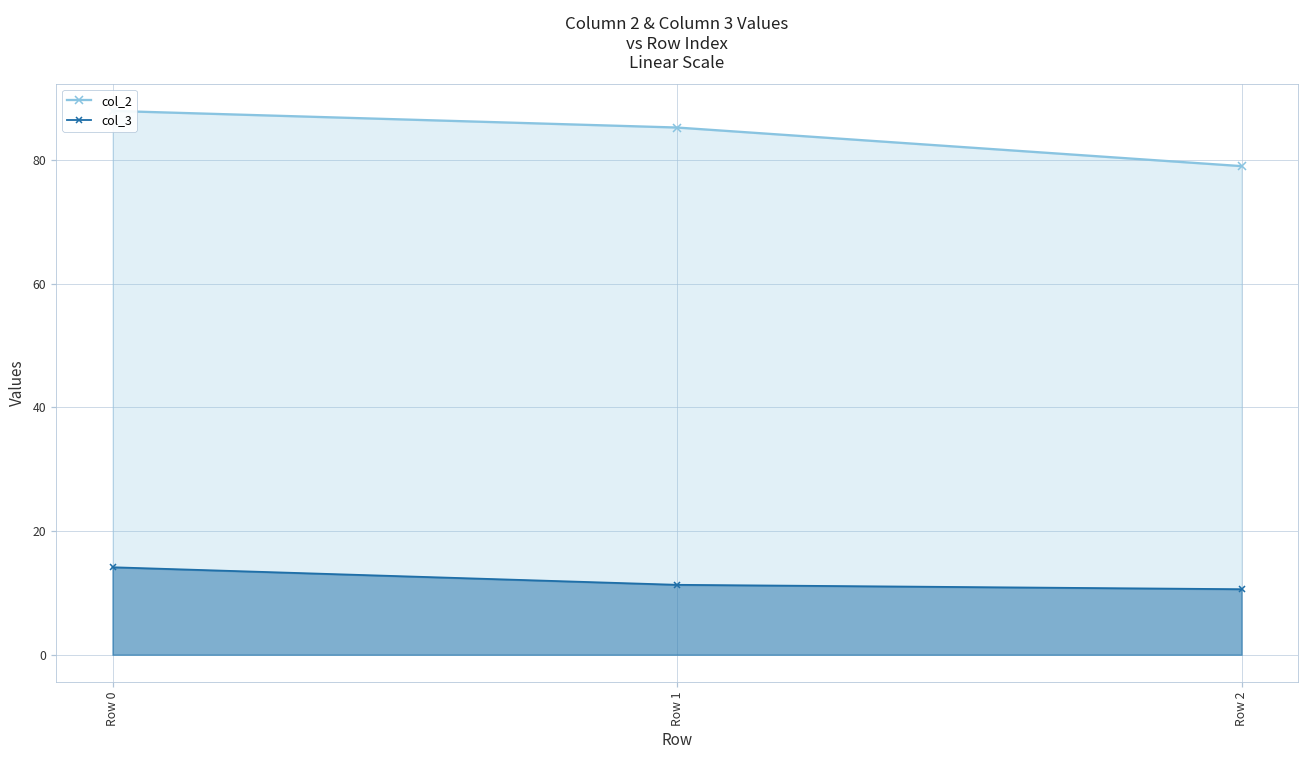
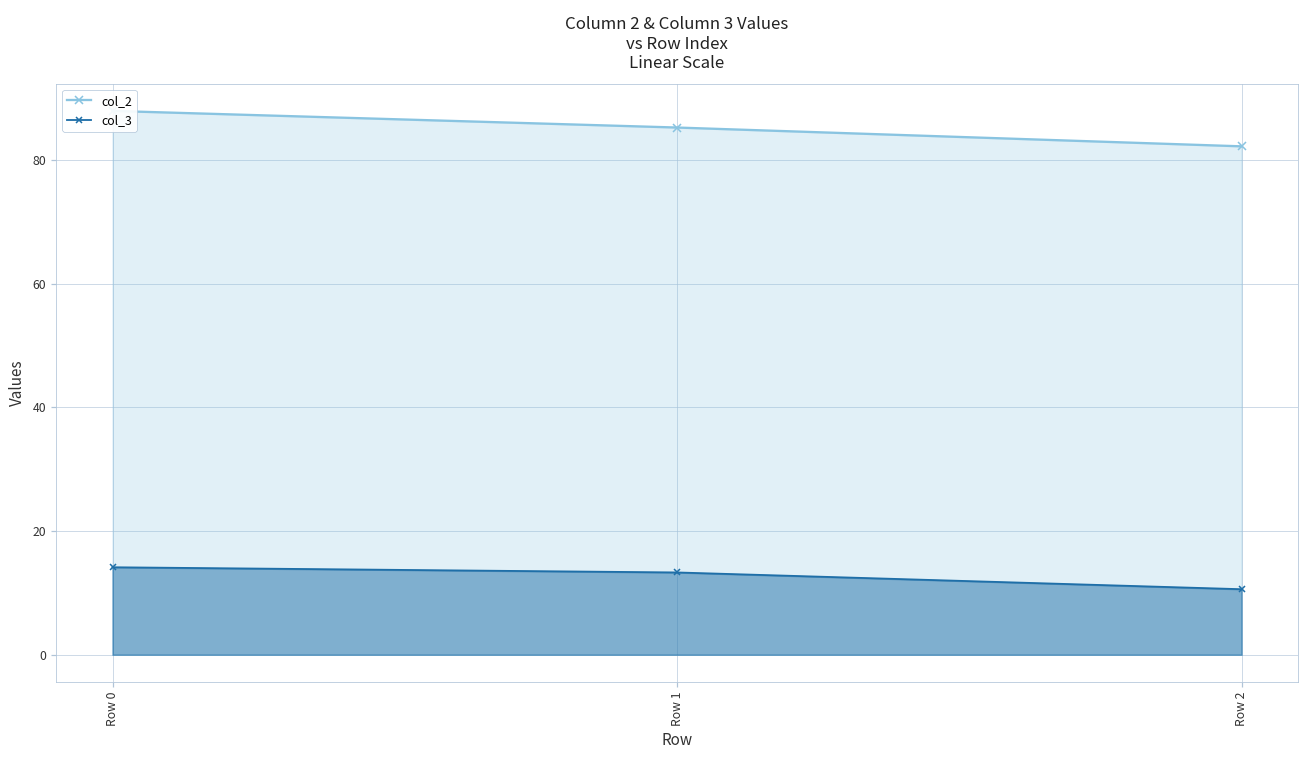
col_3, Row 1: 11 -> 13
col_2, Row 2: 79 -> 82
